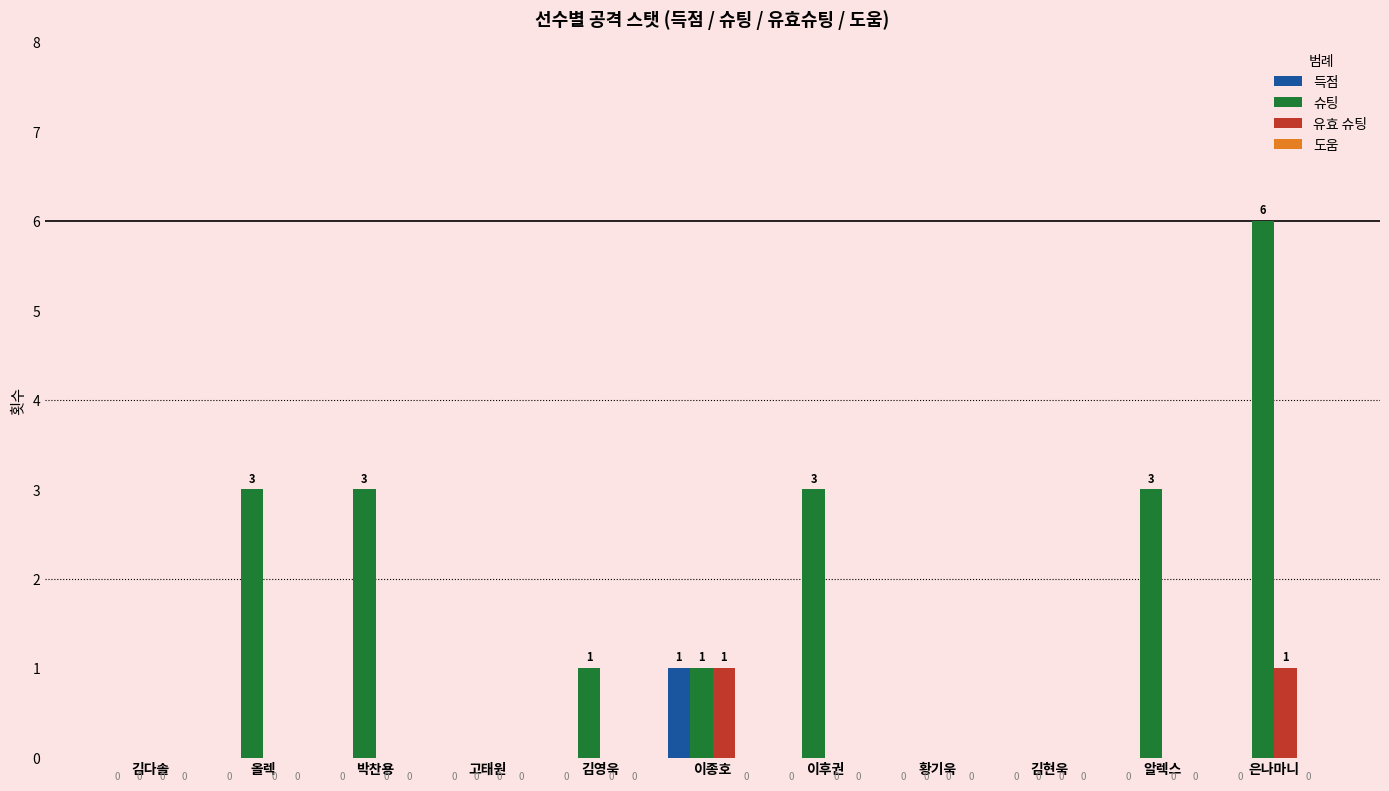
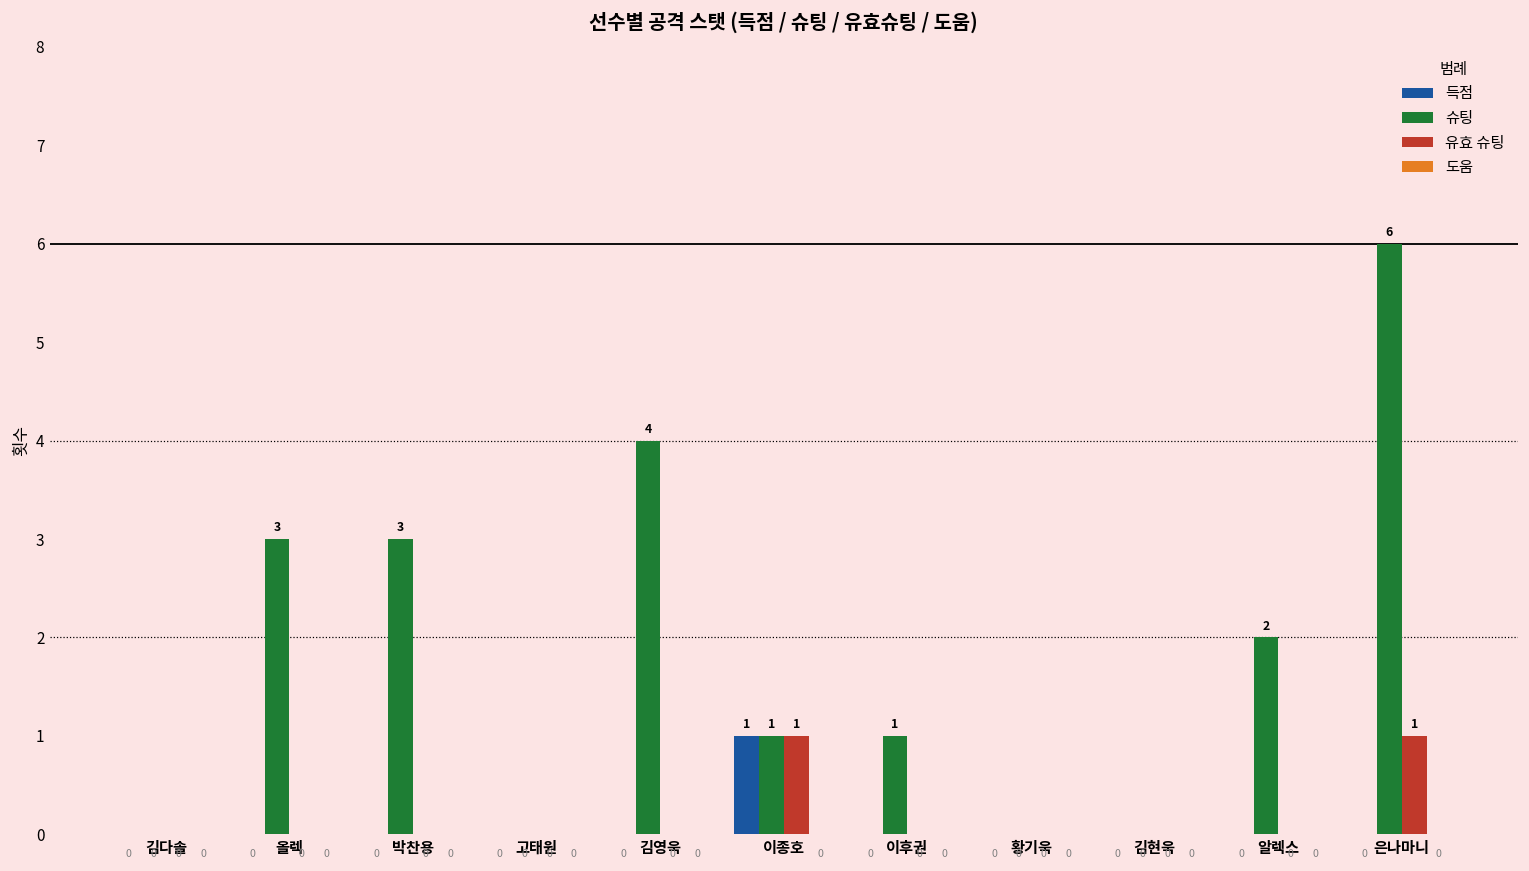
슈팅, 김영욱: 1 -> 4
슈팅, 이후권: 3 -> 1
슈팅, 알렉스: 3 -> 2
